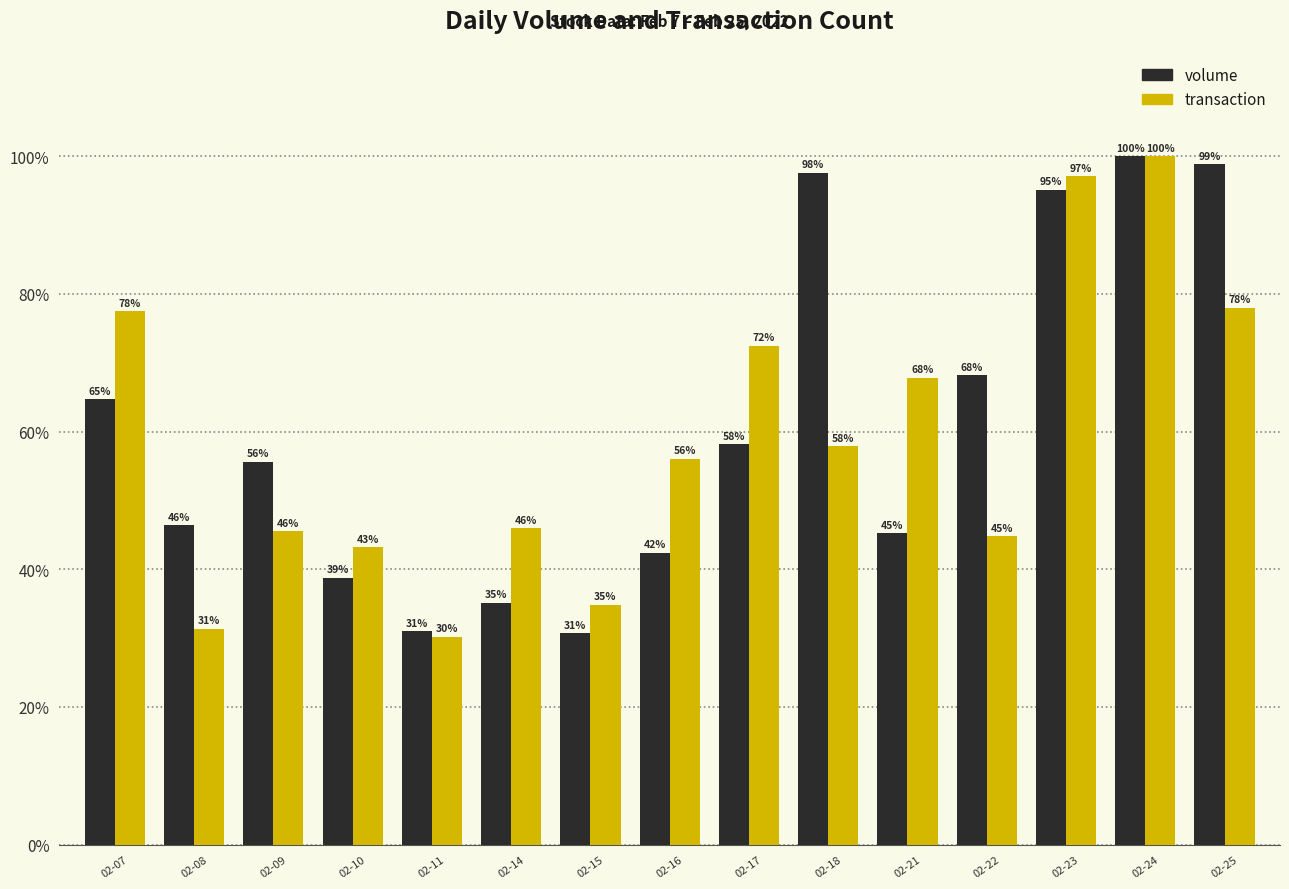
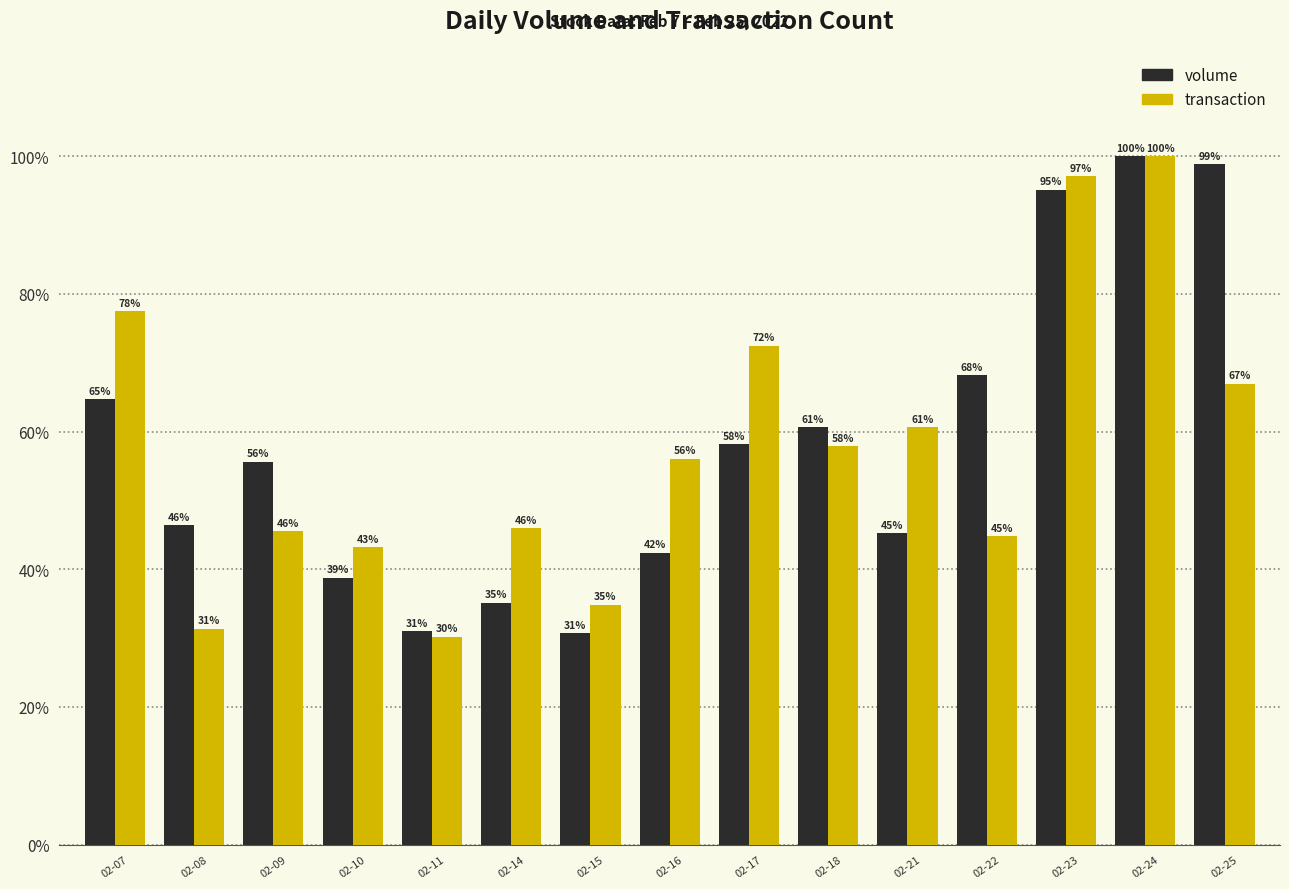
volume, 02-18: 98% -> 61%
transaction, 02-21: 68% -> 61%
transaction, 02-25: 78% -> 67%
